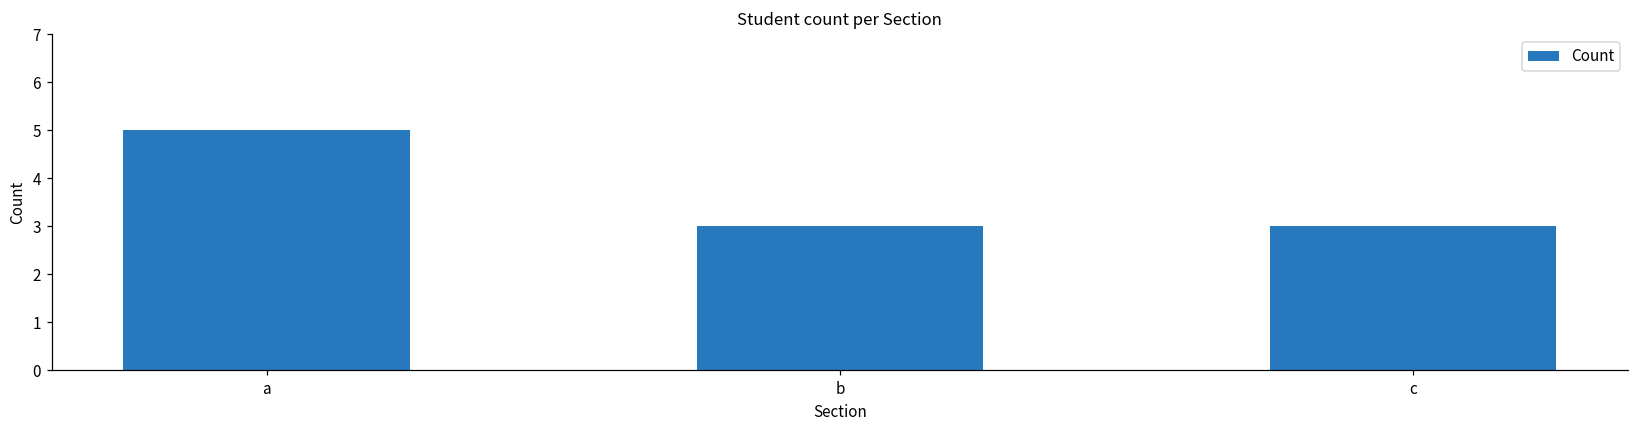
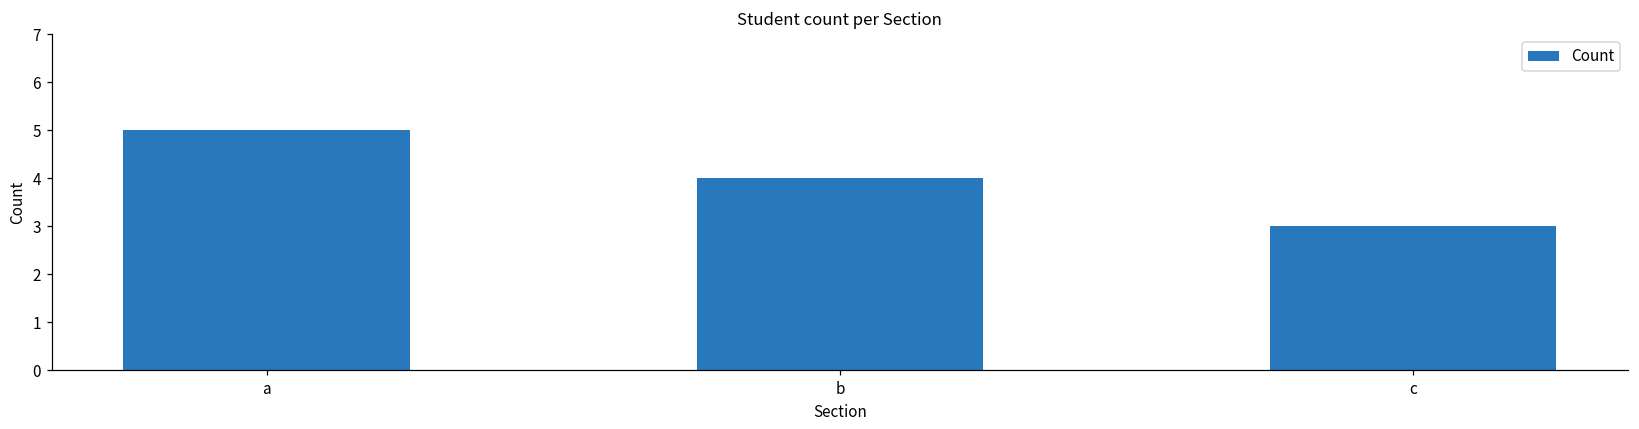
b: 3 -> 4
